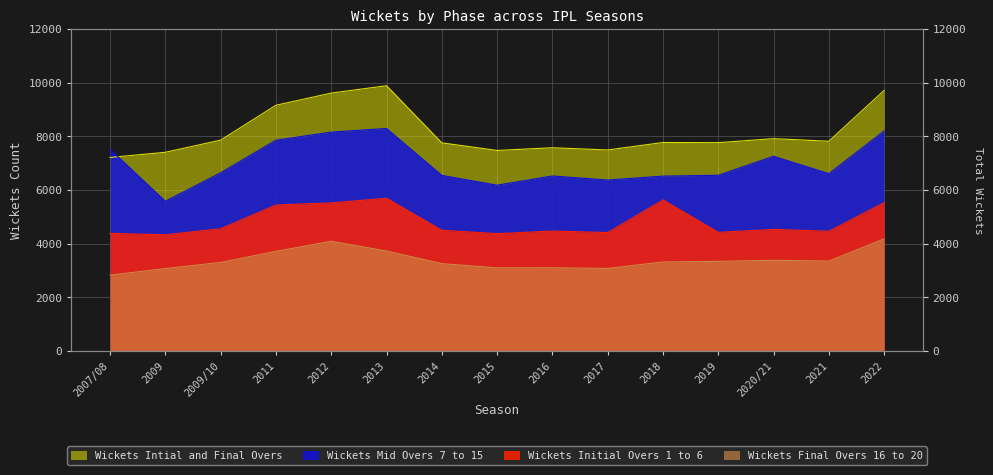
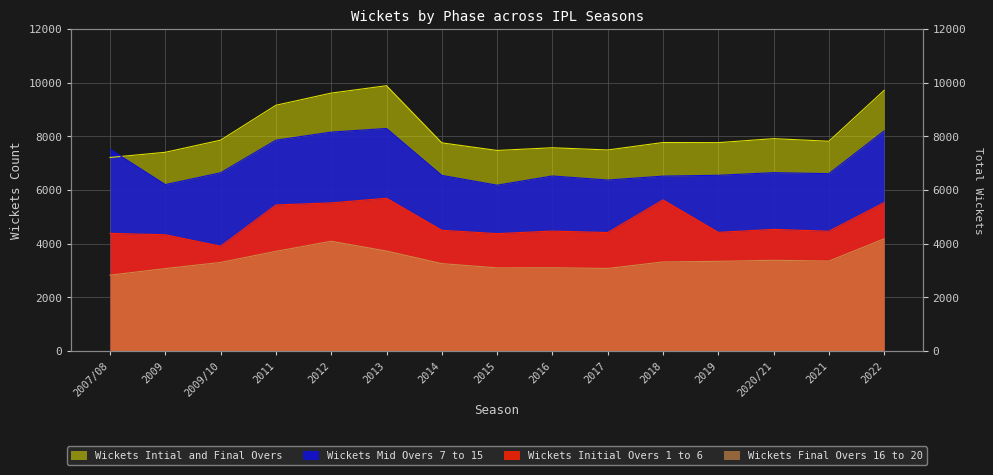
Wickets Mid Overs 7 to 15, 2009: 5600 -> 6200
Wickets Initial Overs 1 to 6, 2009/10: 4600 -> 3900
Wickets Mid Overs 7 to 15, 2020/21: 7300 -> 6600
